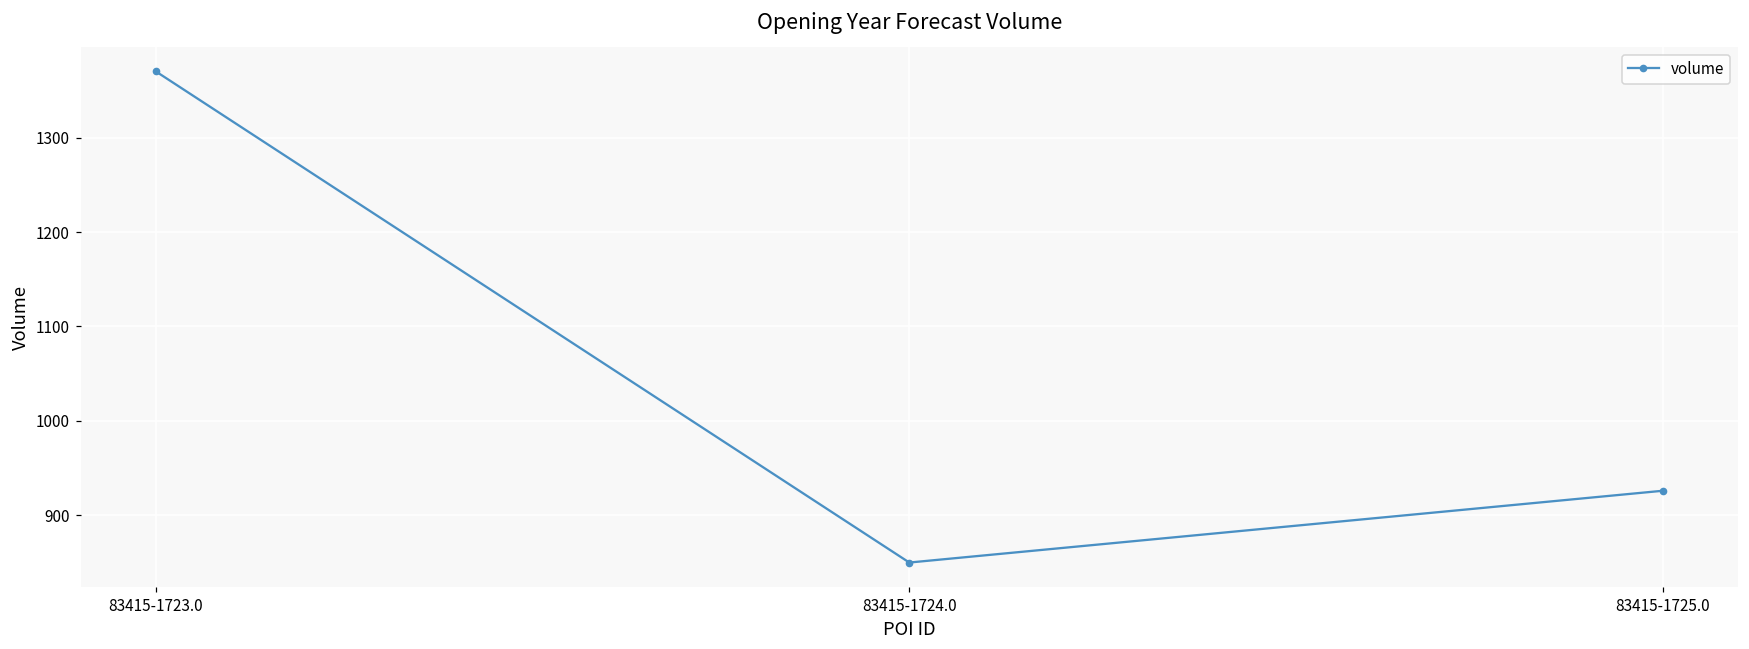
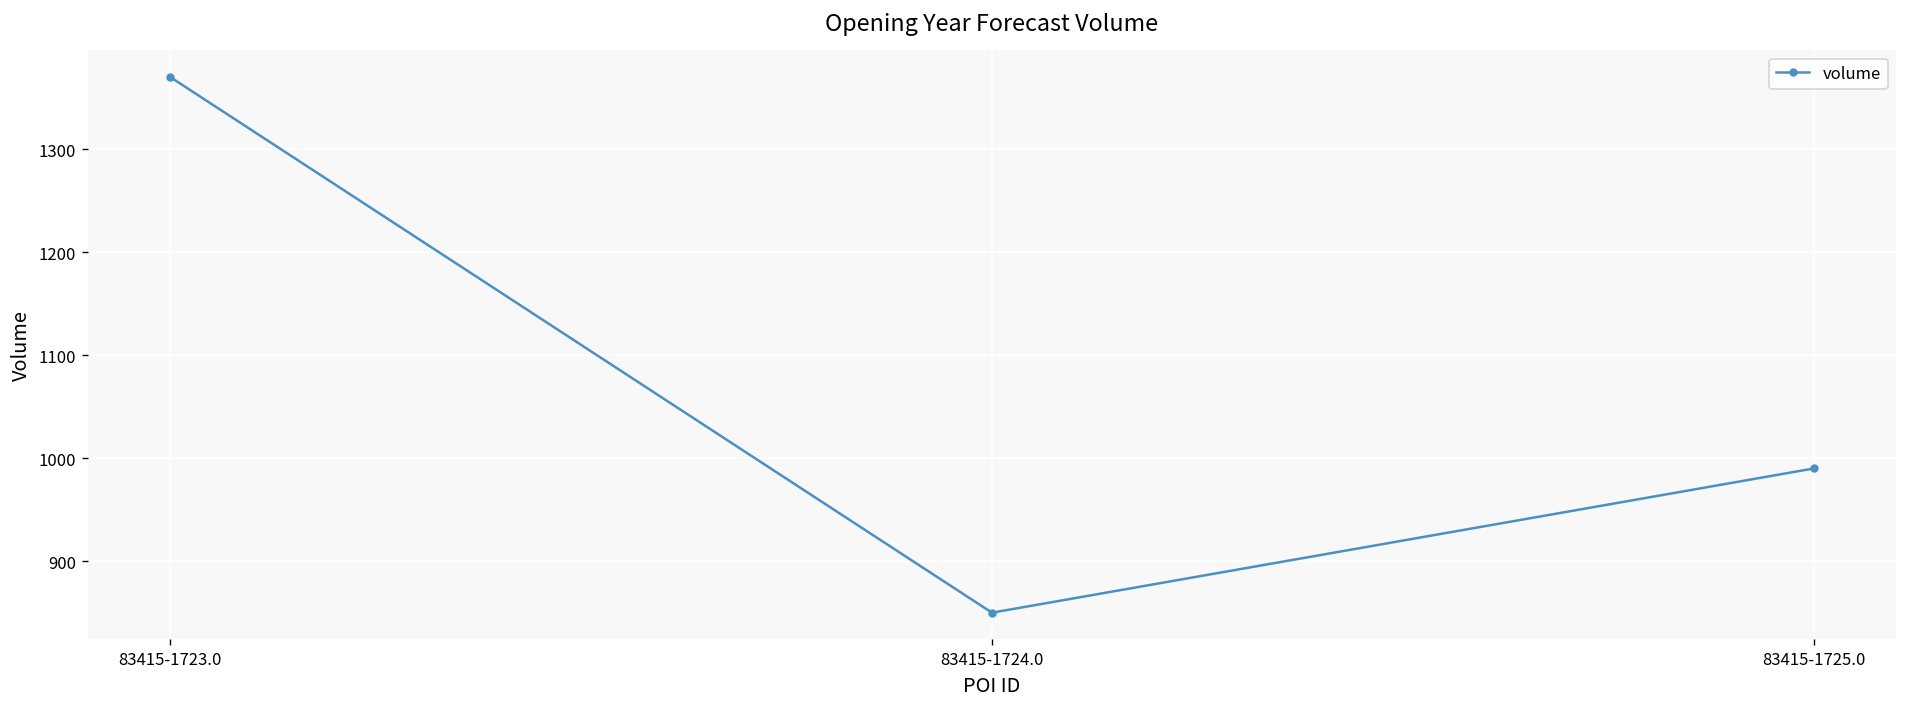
83415-1725.0: 930 -> 990
